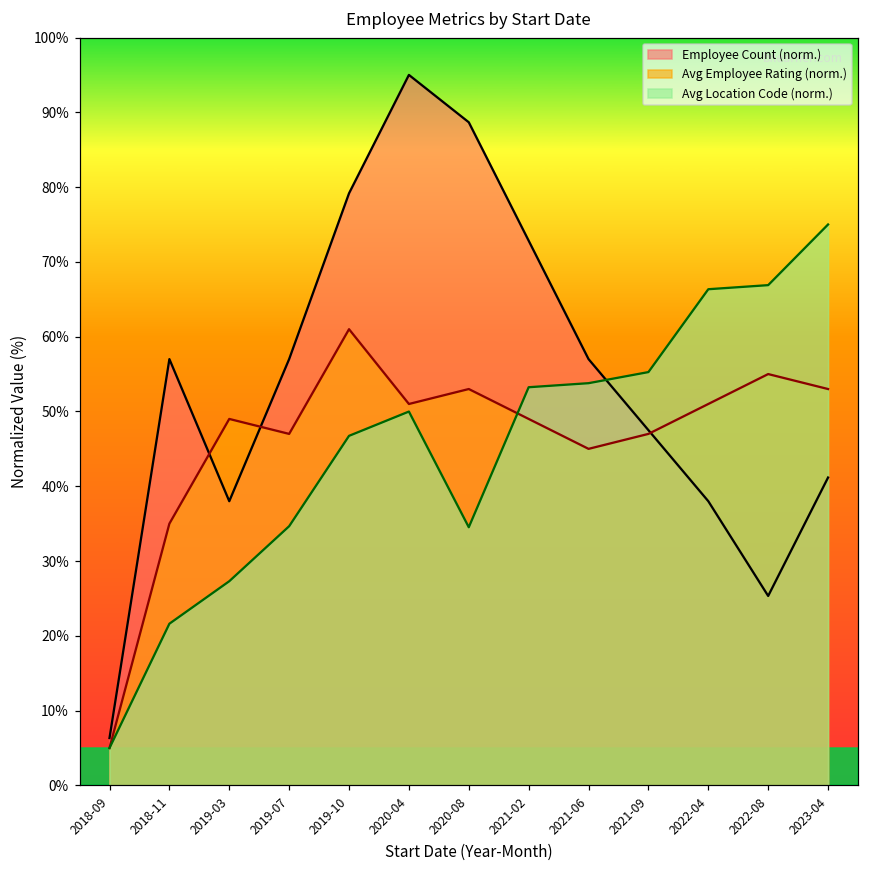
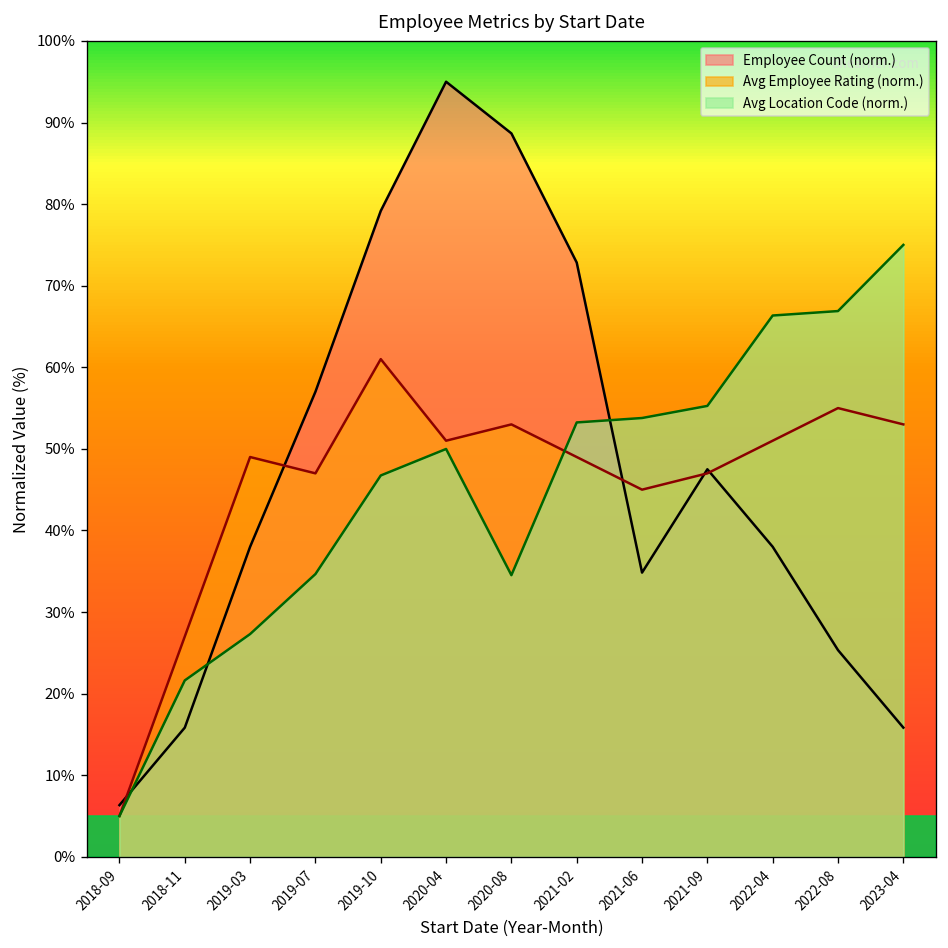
Employee Count (norm.), 2018-11: 57% -> 16%
Avg Employee Rating (norm.), 2018-11: 35% -> 27%
Employee Count (norm.), 2021-06: 57% -> 35%
Employee Count (norm.), 2023-04: 41% -> 16%
